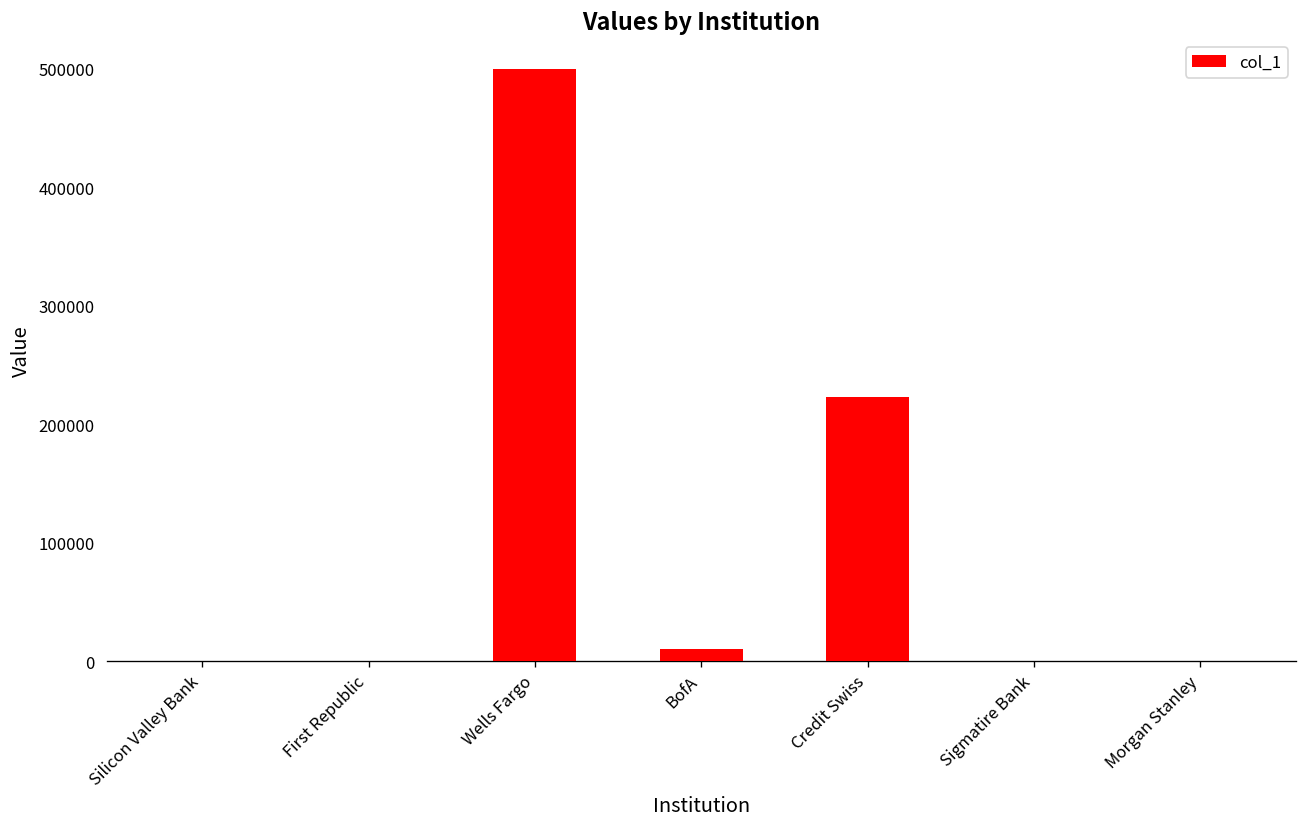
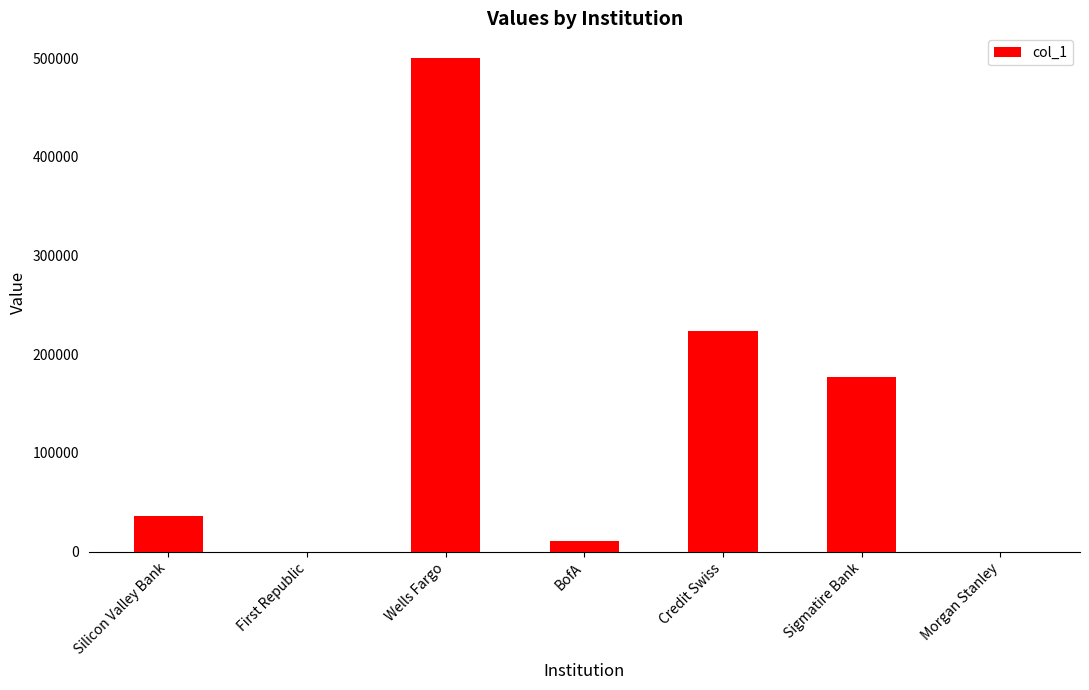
Silicon Valley Bank: 0 -> 40000
Sigmatire Bank: 0 -> 180000
